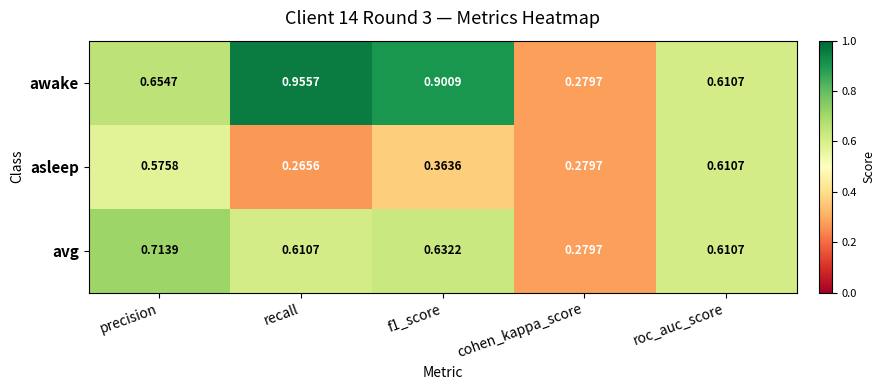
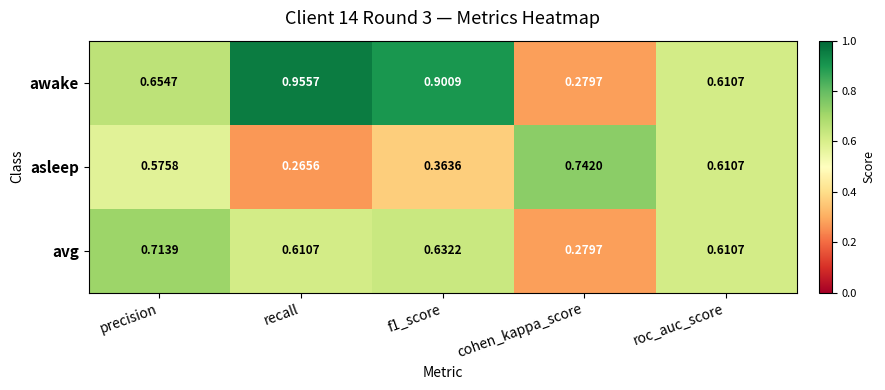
asleep, cohen_kappa_score: 0.2797 -> 0.7420
